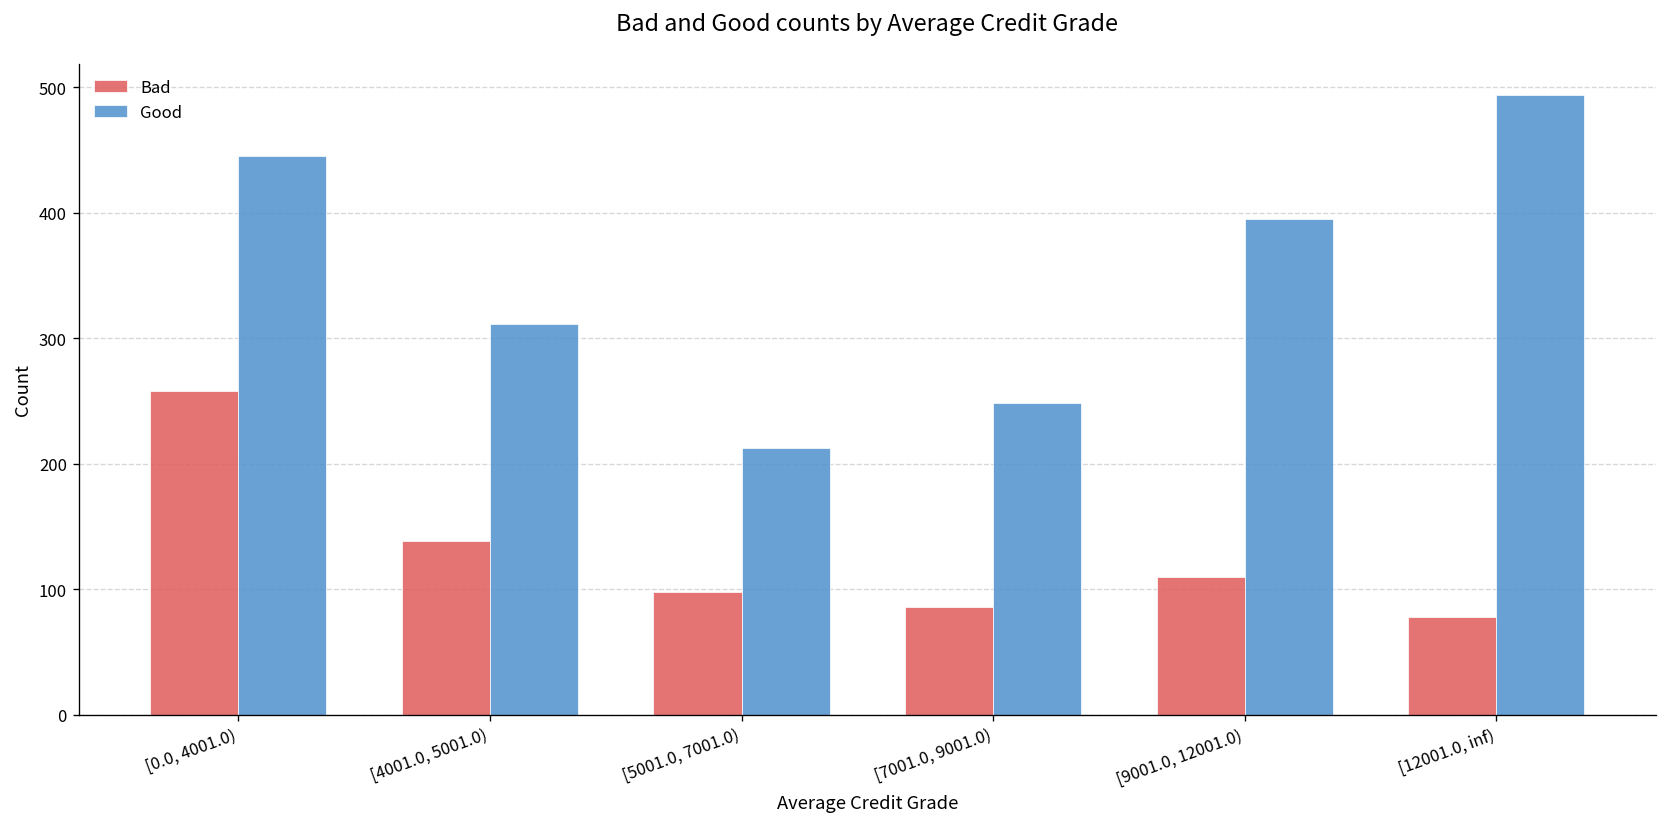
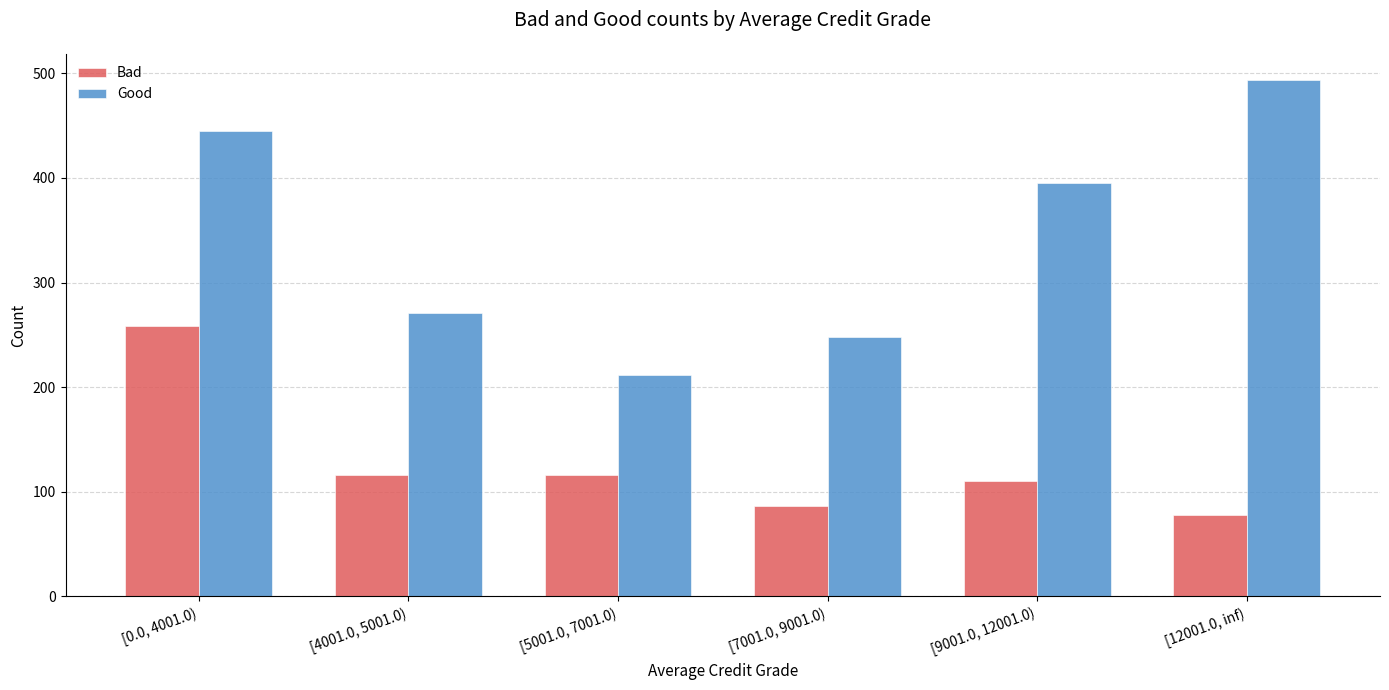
Bad, [4001.0, 5001.0): 138 -> 116
Good, [4001.0, 5001.0): 311 -> 271
Bad, [5001.0, 7001.0): 98 -> 116
